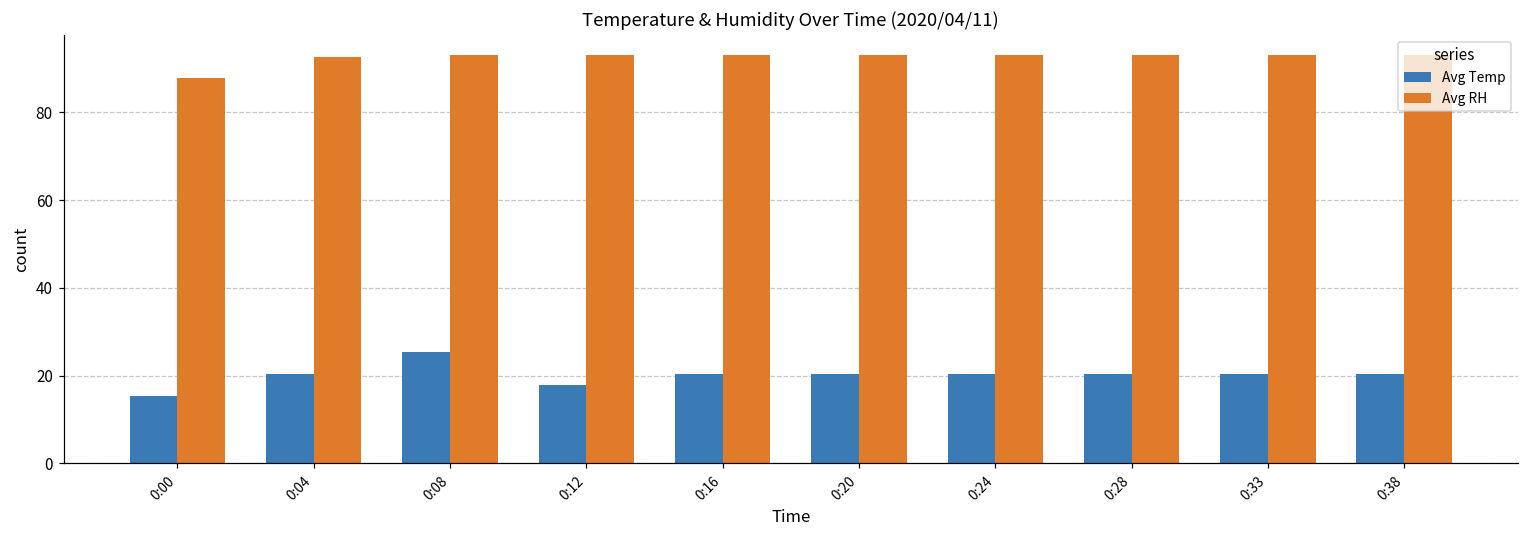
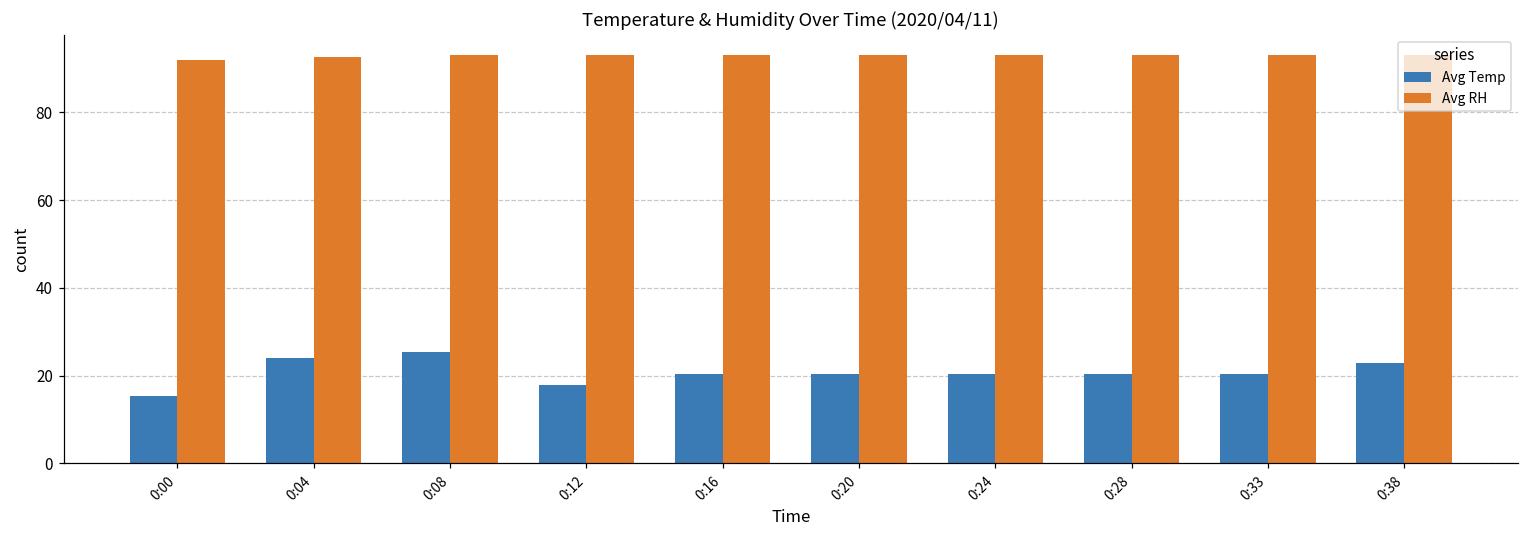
Avg RH, 0:00: 88 -> 92
Avg Temp, 0:04: 20 -> 24
Avg Temp, 0:38: 20 -> 23
